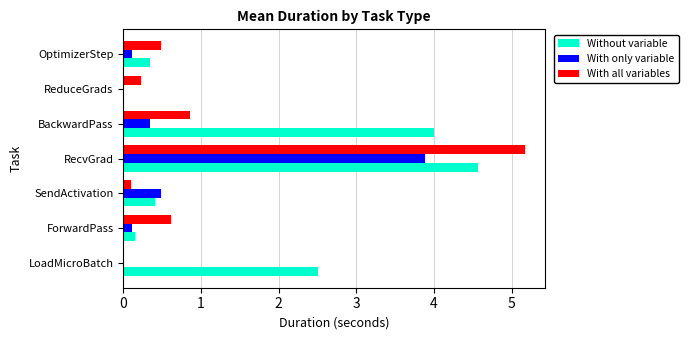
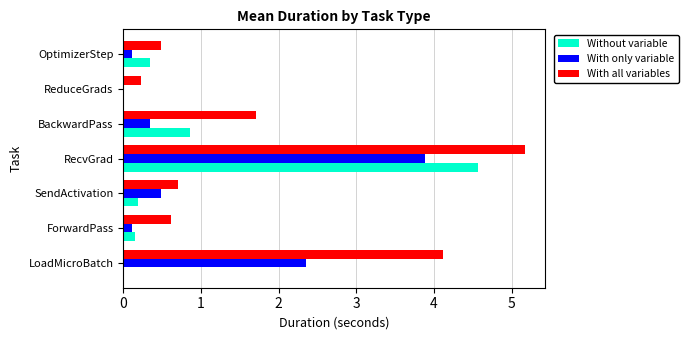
With all variables, BackwardPass: 0.9 -> 1.7
Without variable, BackwardPass: 4.0 -> 0.9
With all variables, SendActivation: 0.1 -> 0.7
Without variable, SendActivation: 0.4 -> 0.2
With all variables, LoadMicroBatch: 0.0 -> 4.1
With only variable, LoadMicroBatch: 0.0 -> 2.3
Without variable, LoadMicroBatch: 2.5 -> 0.0
